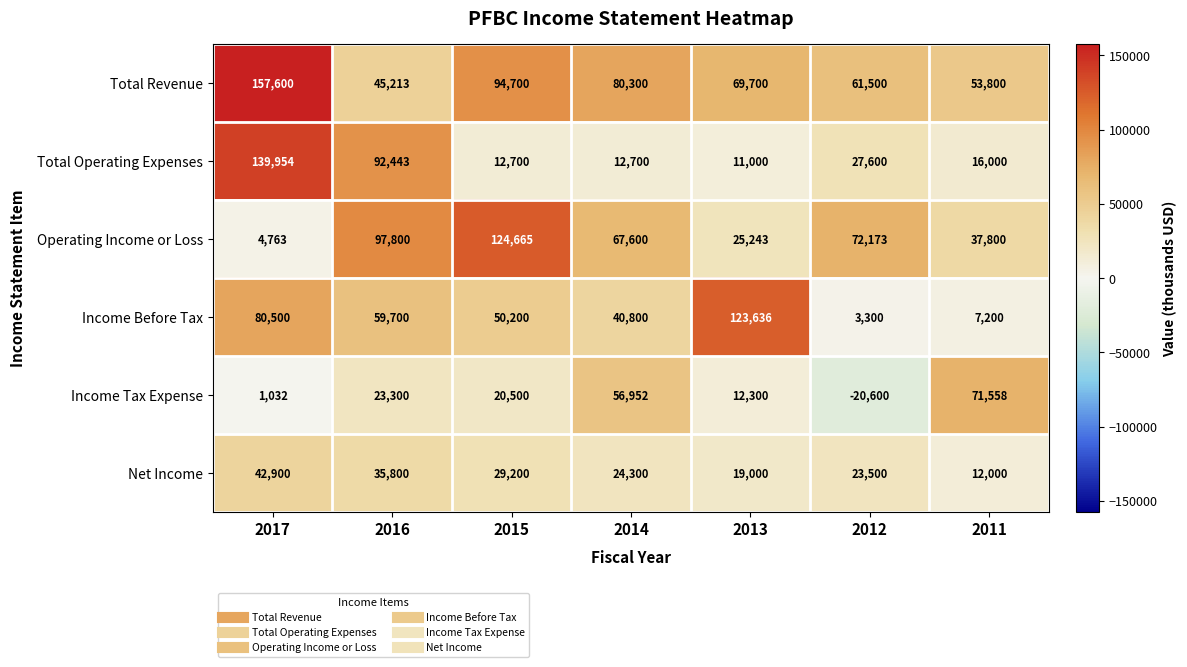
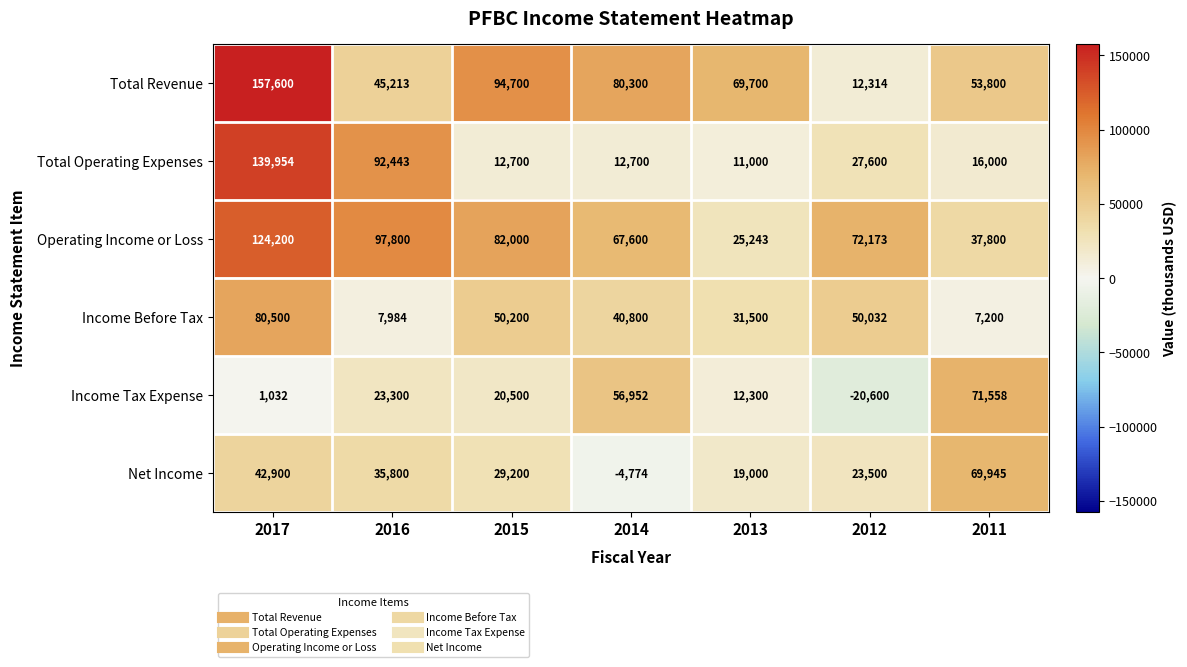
Total Revenue, 2012: 61,500 -> 12,314
Operating Income or Loss, 2017: 4,763 -> 124,200
Operating Income or Loss, 2015: 124,665 -> 82,000
Income Before Tax, 2016: 59,700 -> 7,984
Income Before Tax, 2013: 123,636 -> 31,500
Income Before Tax, 2012: 3,300 -> 50,032
Net Income, 2014: 24,300 -> -4,774
Net Income, 2011: 12,000 -> 69,945
